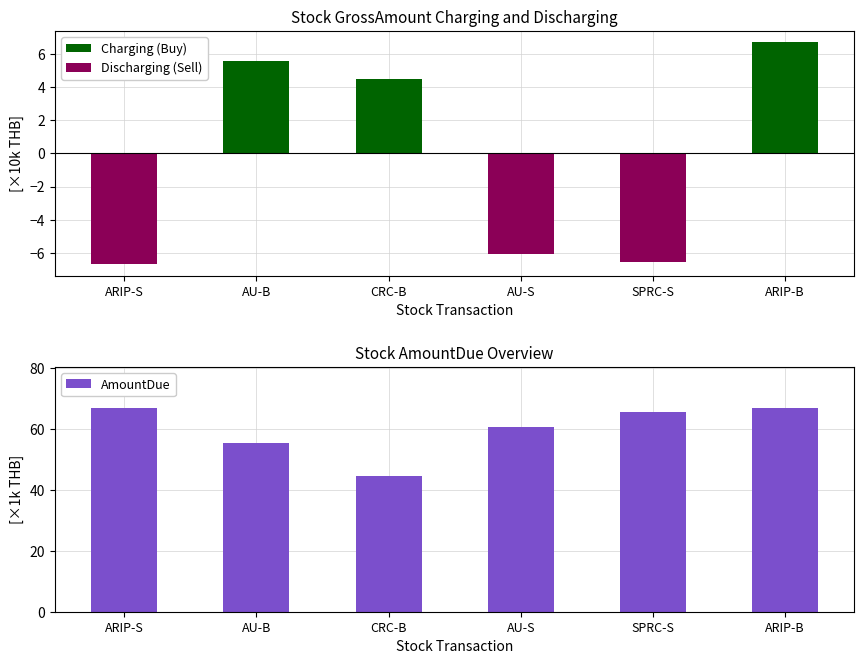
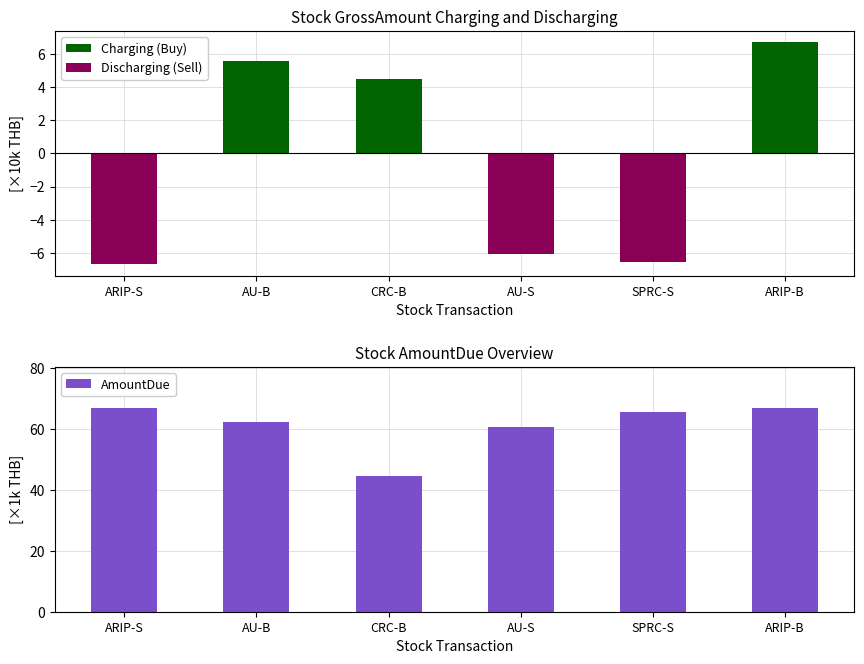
Stock AmountDue Overview, AU-B: 56 -> 63
